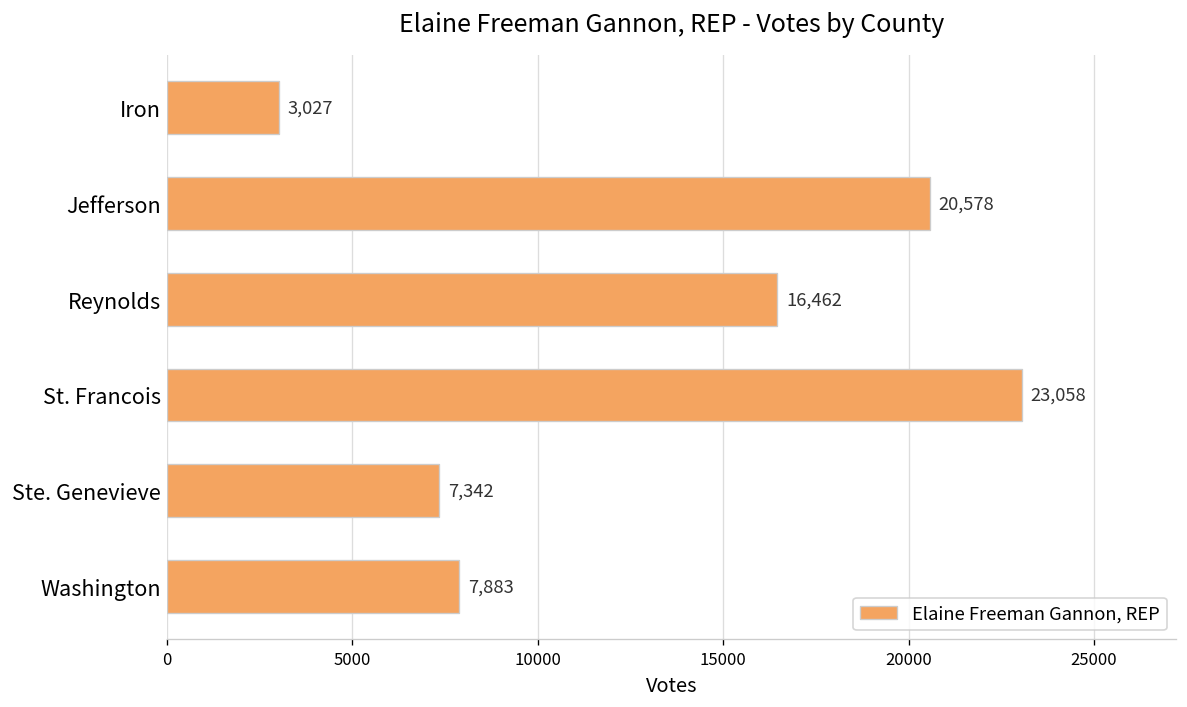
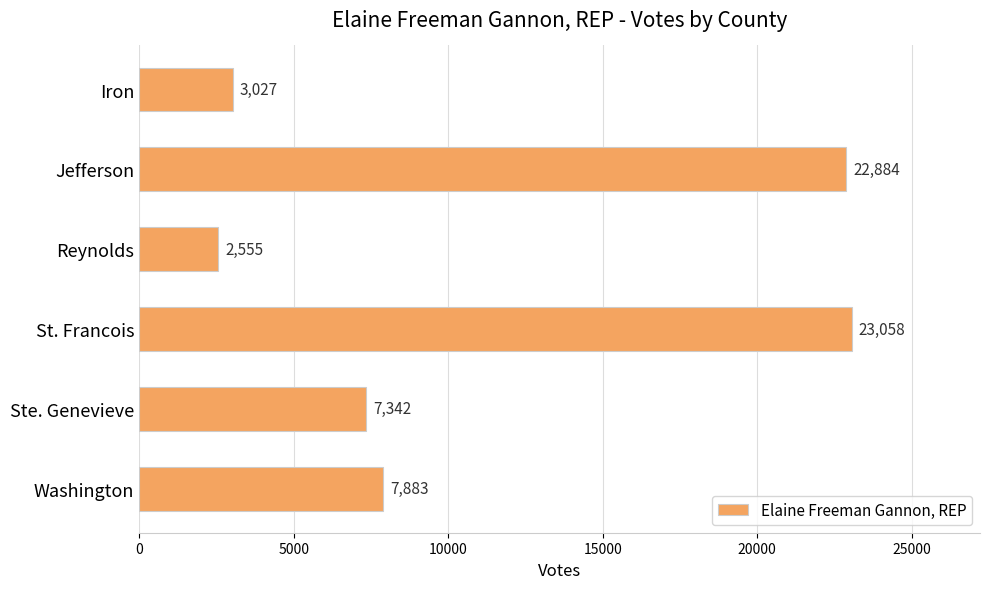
Jefferson: 20,578 -> 22,884
Reynolds: 16,462 -> 2,555
